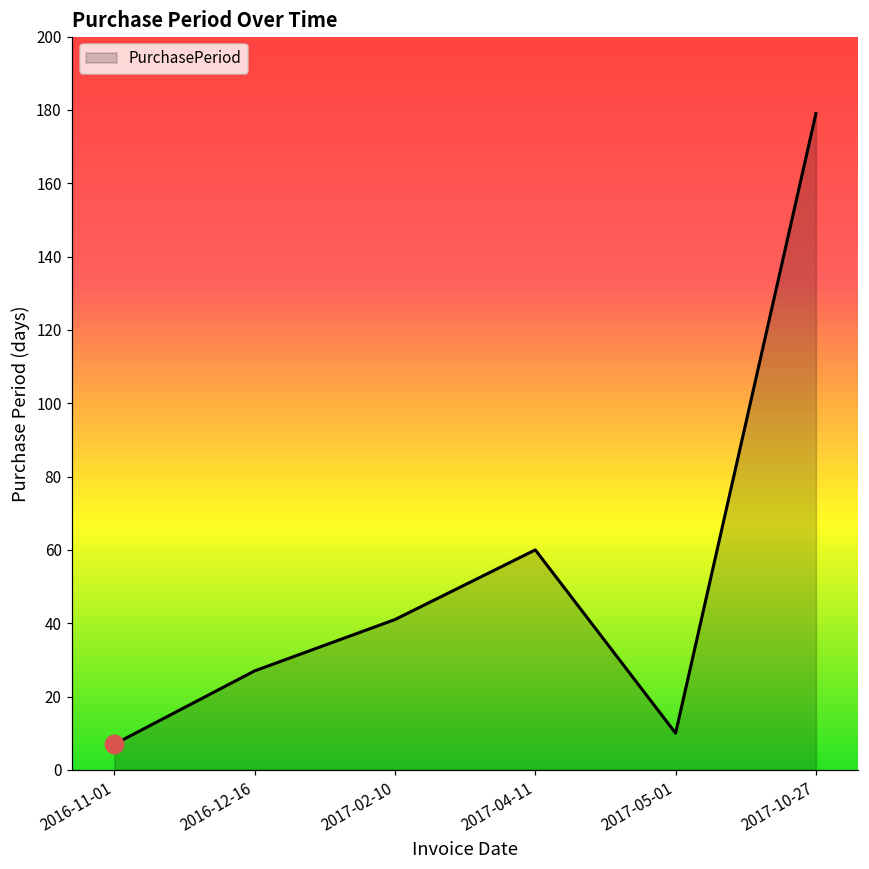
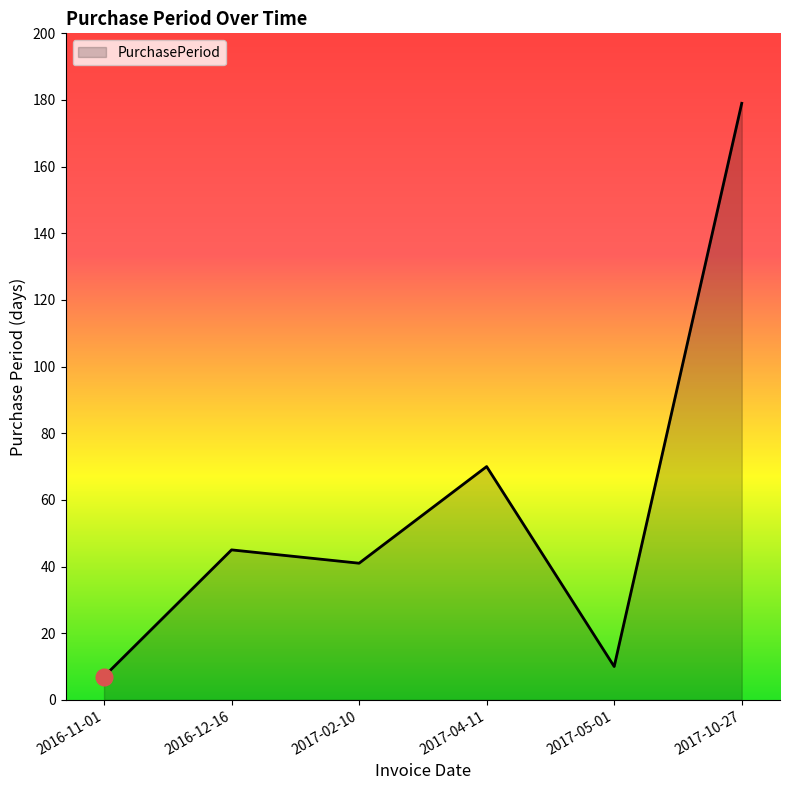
PurchasePeriod, 2016-12-16: 27 -> 45
PurchasePeriod, 2017-04-11: 60 -> 70
